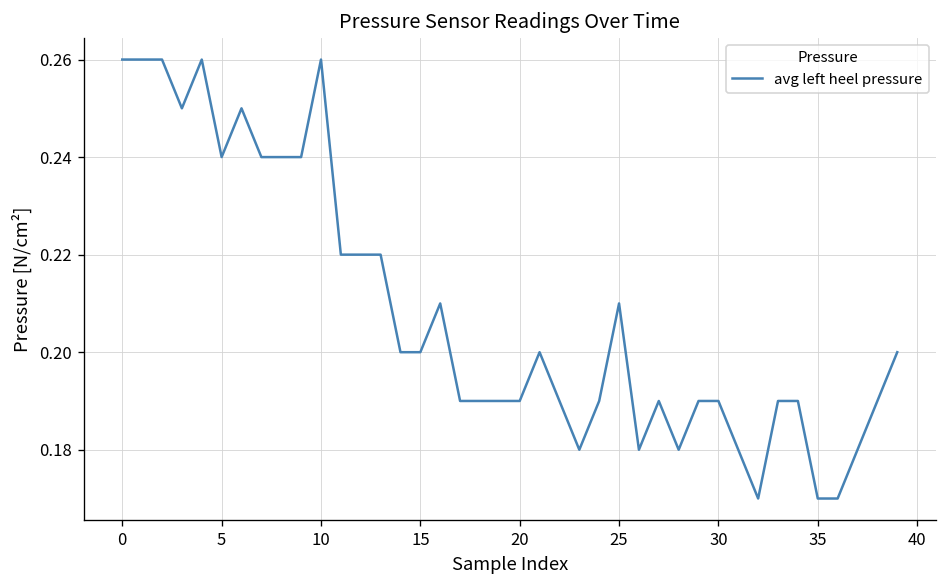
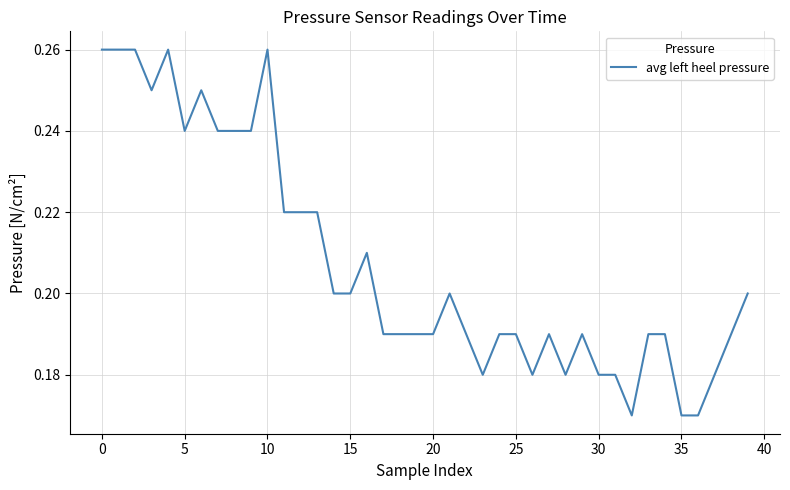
25: 0.21 -> 0.19
30: 0.19 -> 0.18
